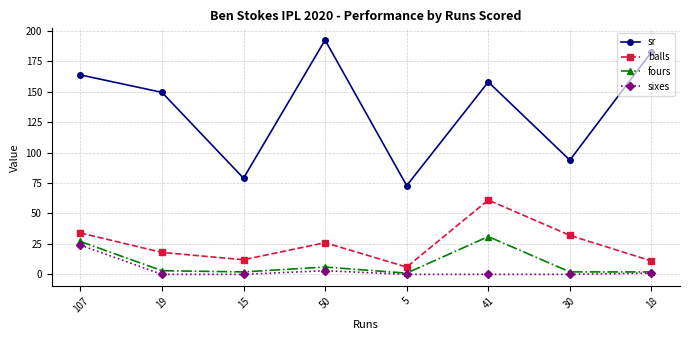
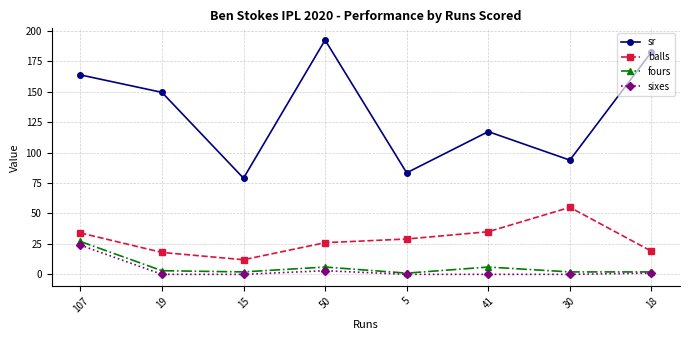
sr, 5: 73 -> 83
balls, 5: 6 -> 29
sr, 41: 158 -> 117
balls, 41: 61 -> 35
fours, 41: 31 -> 6
balls, 30: 32 -> 55
balls, 18: 11 -> 19
